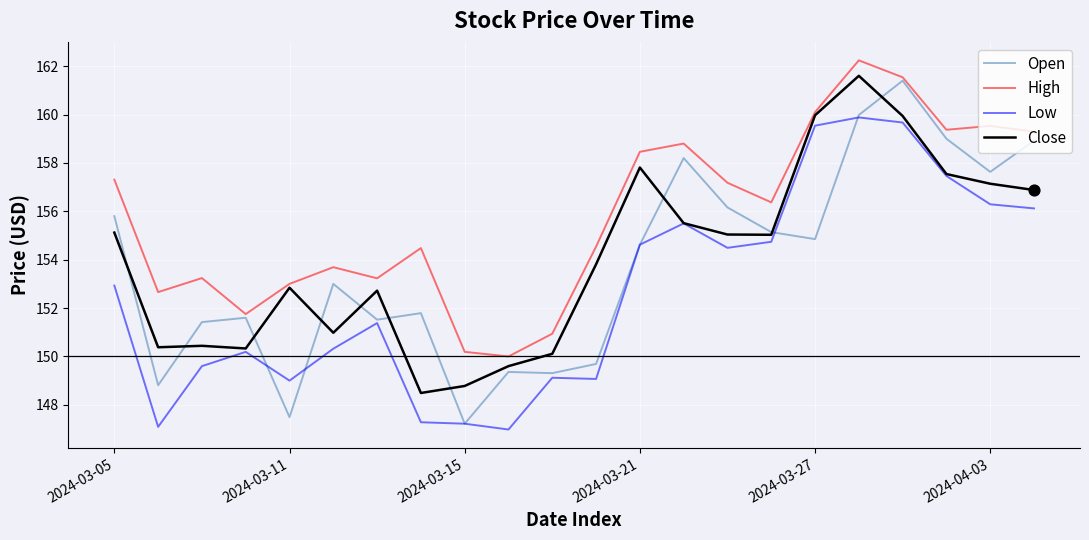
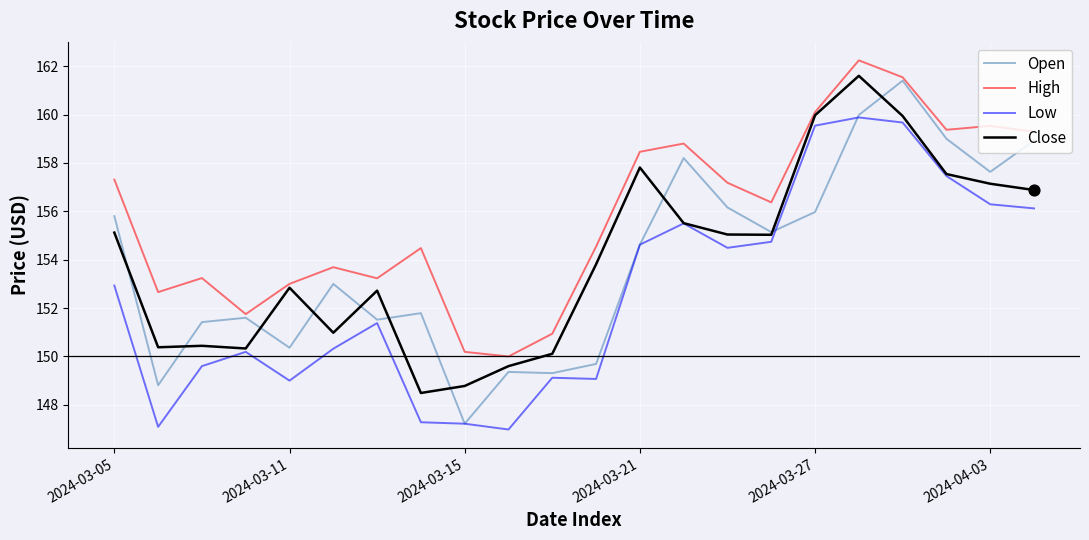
Open, 2024-03-11: 147.5 -> 150.4
Open, 2024-03-27: 154.9 -> 156.0
